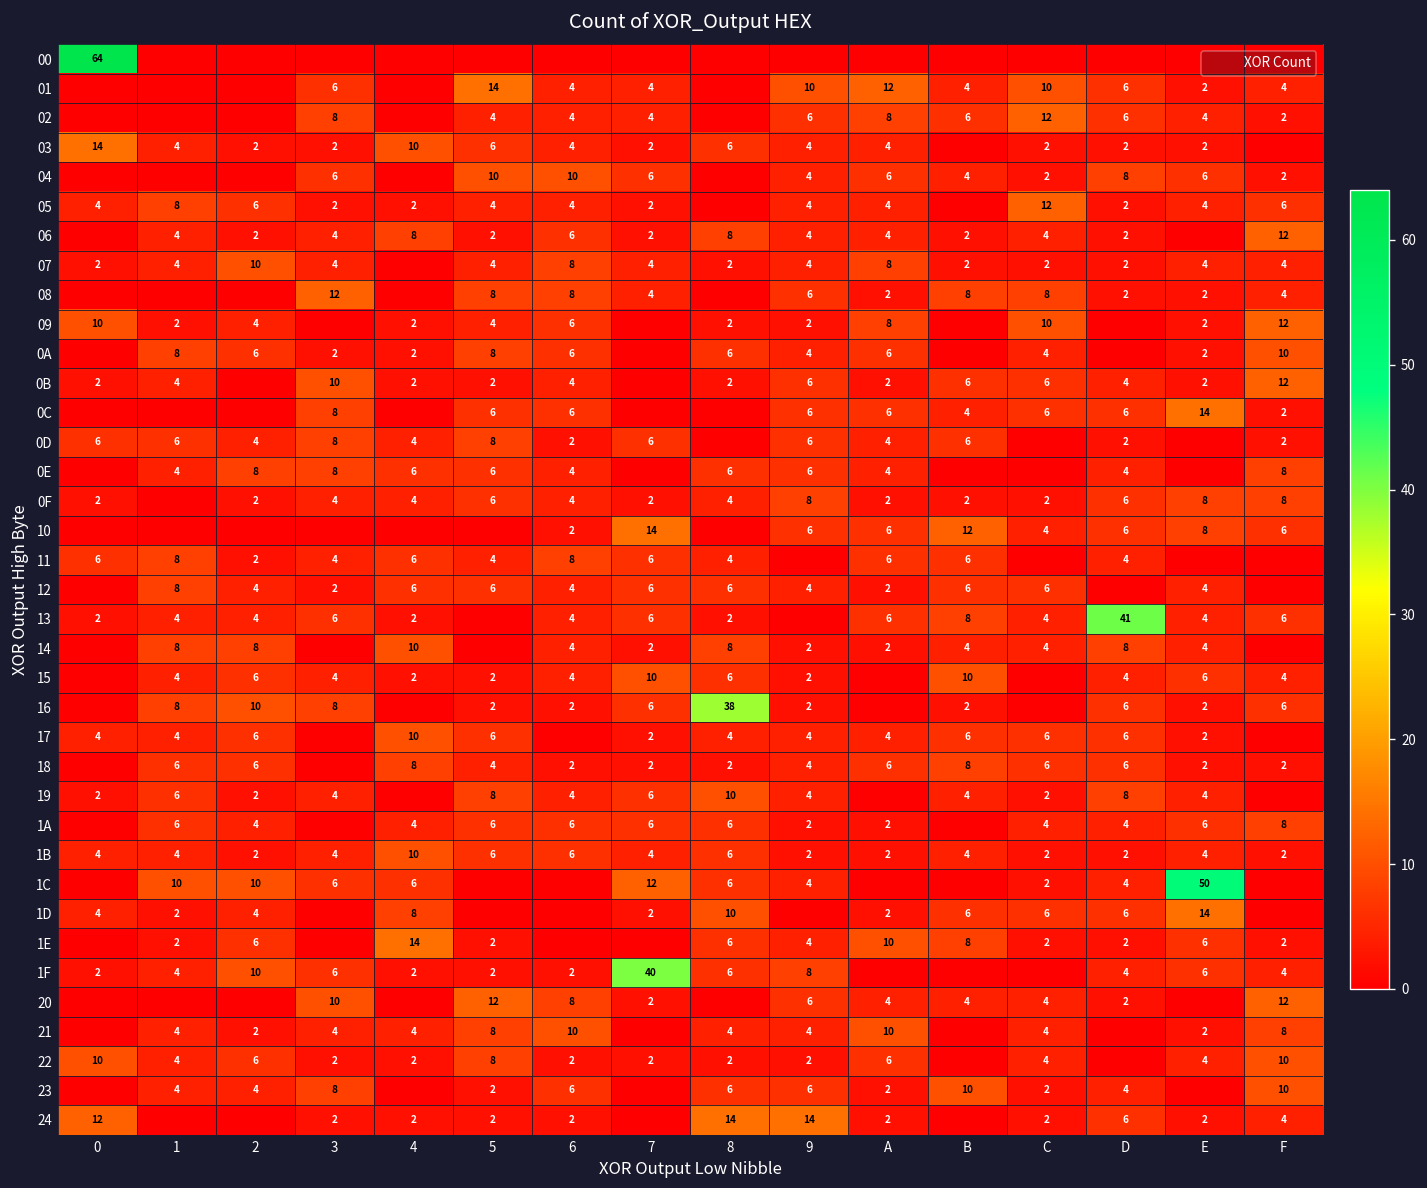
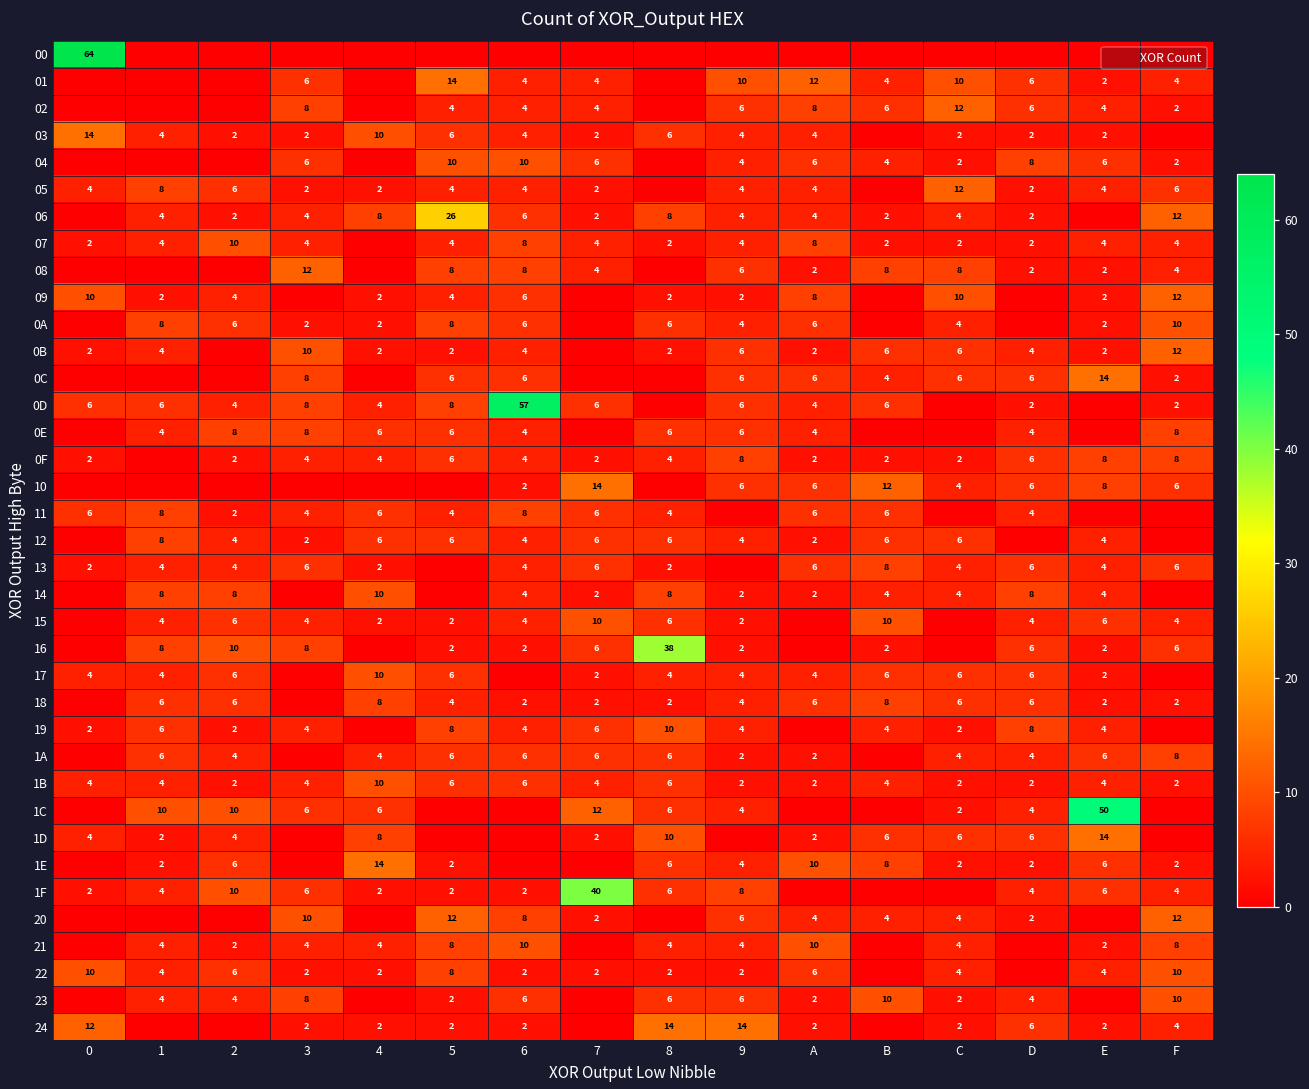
06, 5: 2 -> 26
0D, 6: 2 -> 57
13, D: 41 -> 6
